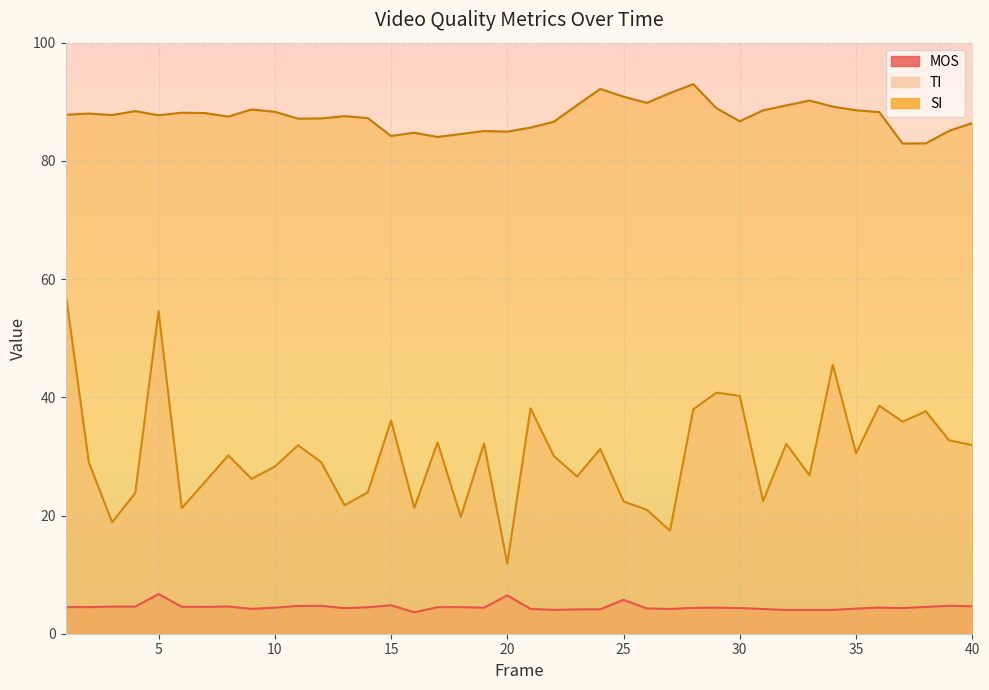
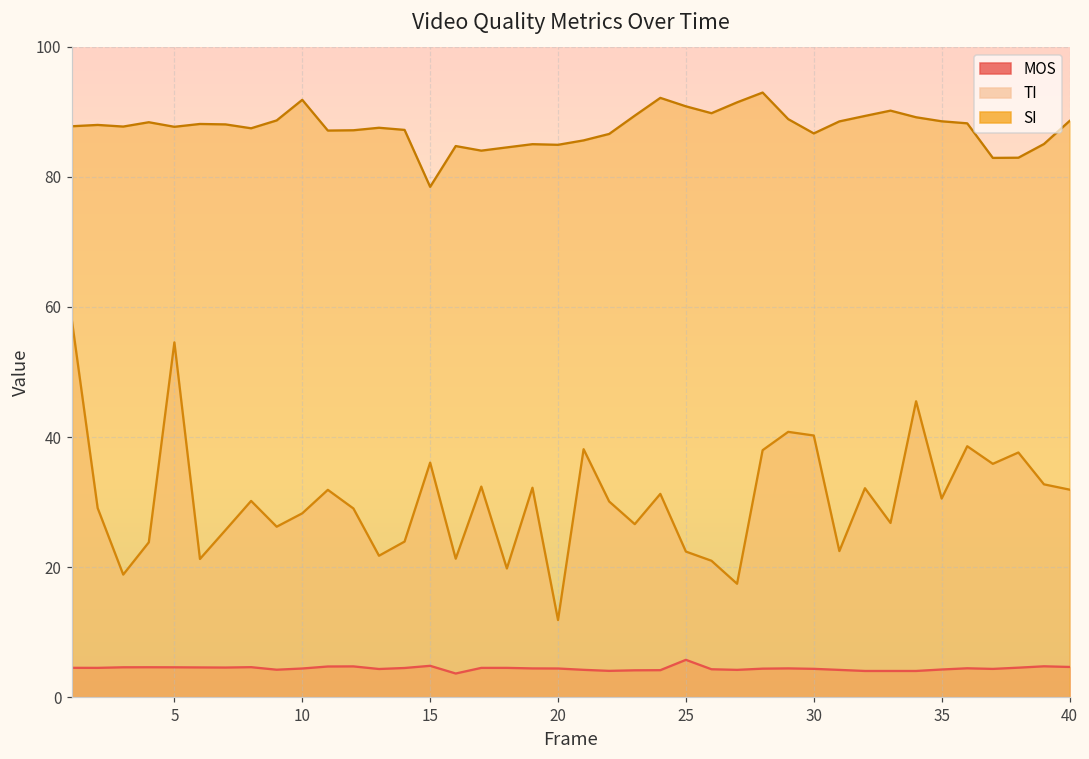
MOS, 5: 7 -> 5
SI, 10: 88 -> 92
SI, 15: 84 -> 78
MOS, 20: 6 -> 4
SI, 40: 86 -> 89
